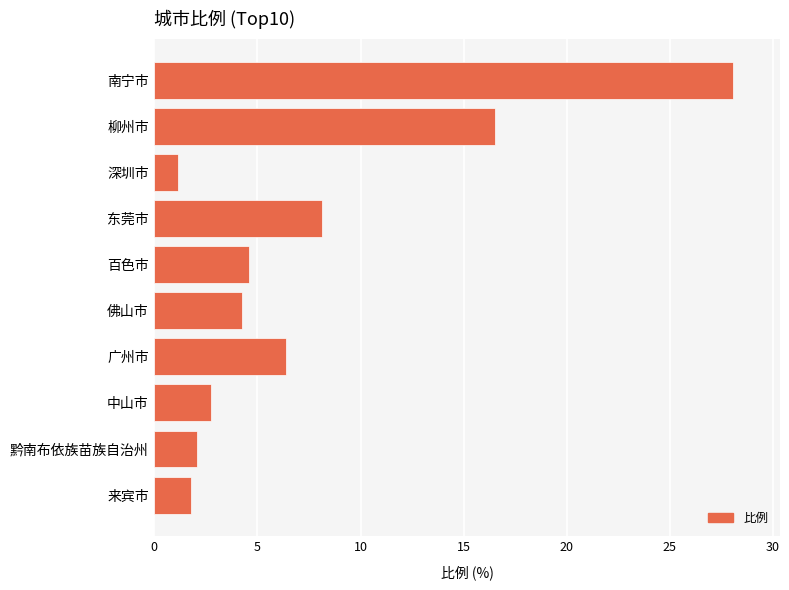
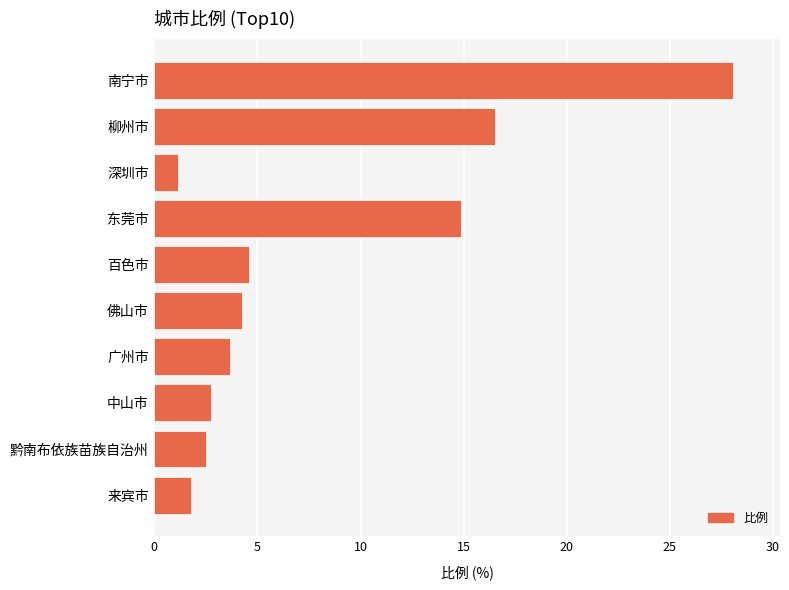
东莞市: 8.1 -> 14.9
广州市: 6.4 -> 3.7
黔南布依族苗族自治州: 2.1 -> 2.5
